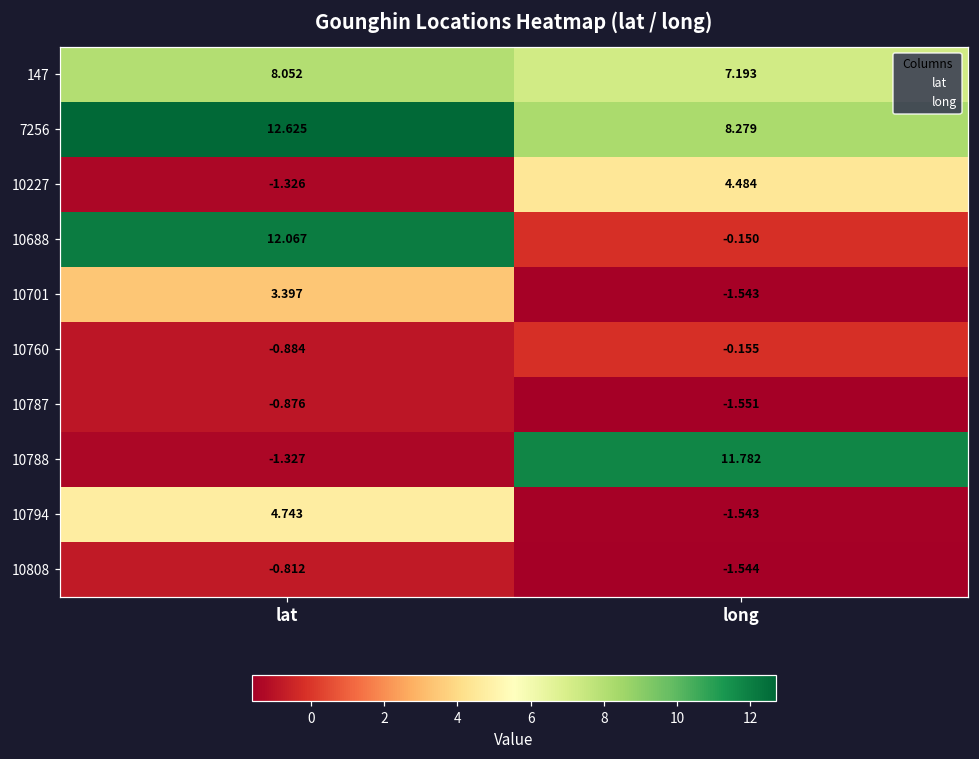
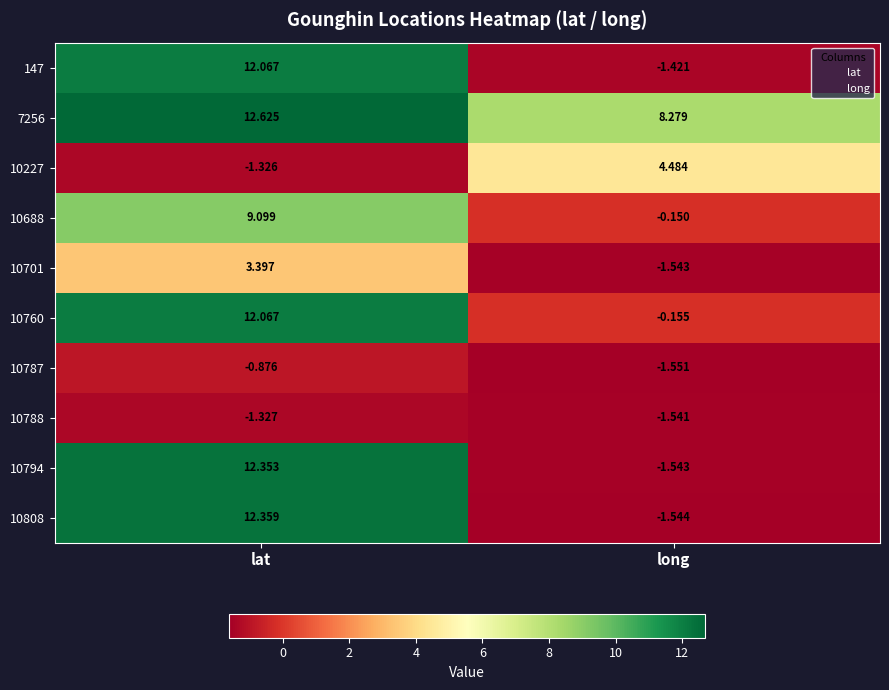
147, lat: 8.052 -> 12.067
147, long: 7.193 -> -1.421
10688, lat: 12.067 -> 9.099
10760, lat: -0.884 -> 12.067
10788, long: 11.782 -> -1.541
10794, lat: 4.743 -> 12.353
10808, lat: -0.812 -> 12.359
